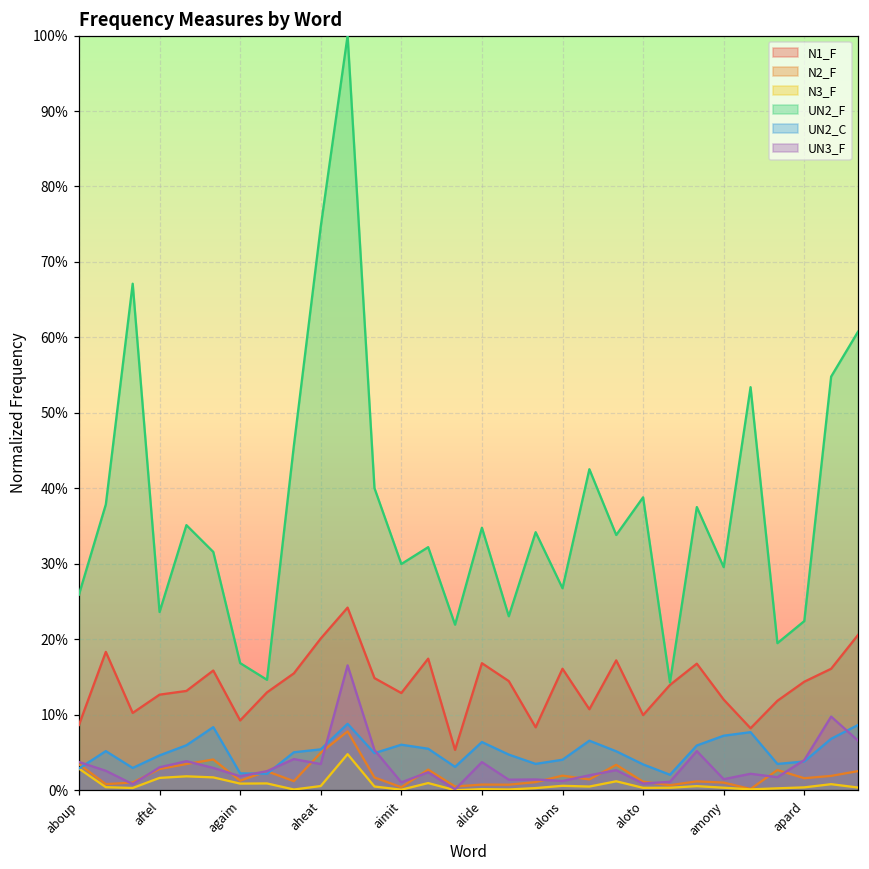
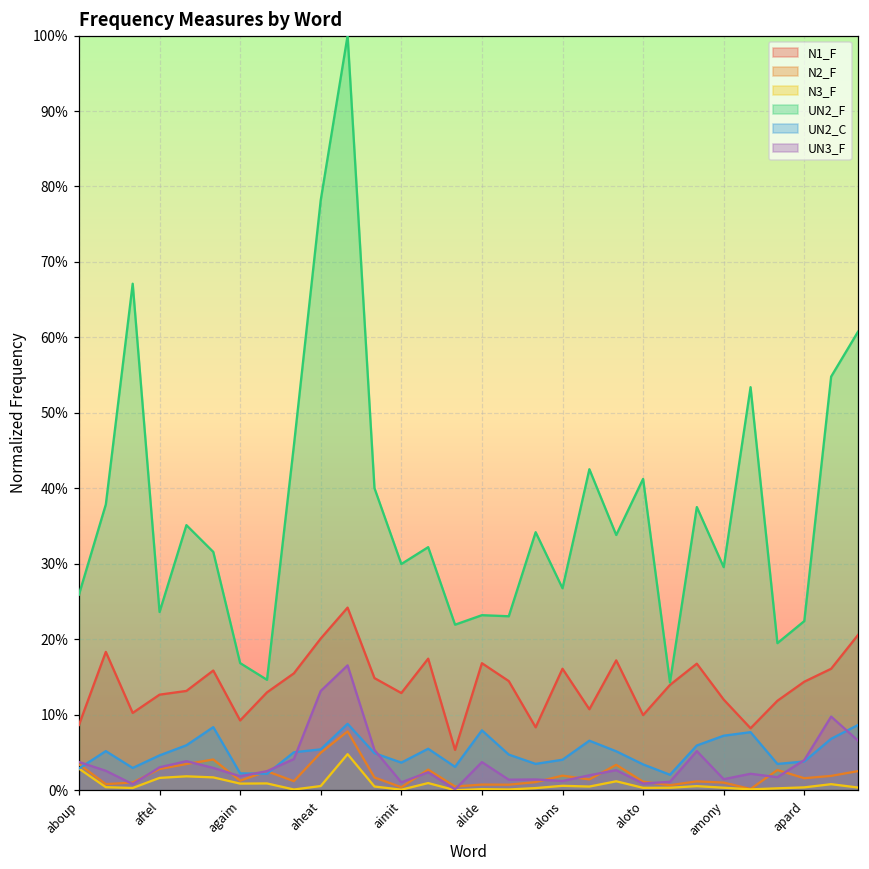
UN2_F, aheat: 75% -> 78%
UN3_F, aheat: 3% -> 13%
UN2_C, aimit: 6% -> 4%
UN2_F, alide: 35% -> 23%
UN2_C, alide: 6% -> 8%
UN2_F, aloto: 39% -> 41%
